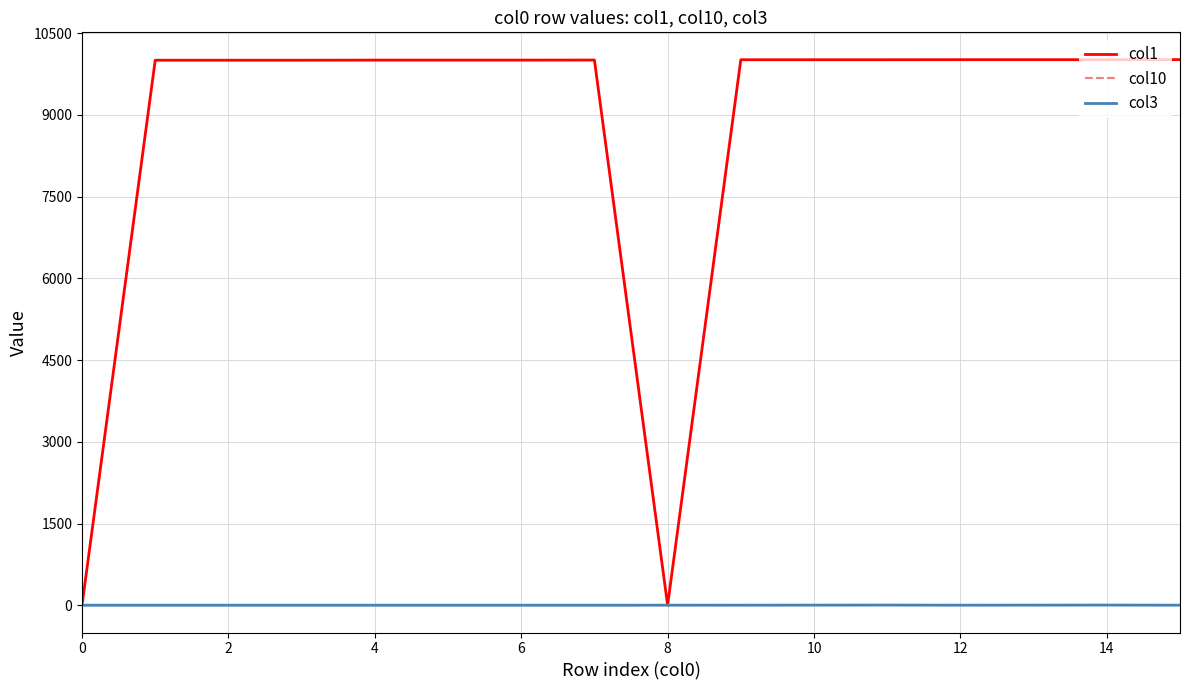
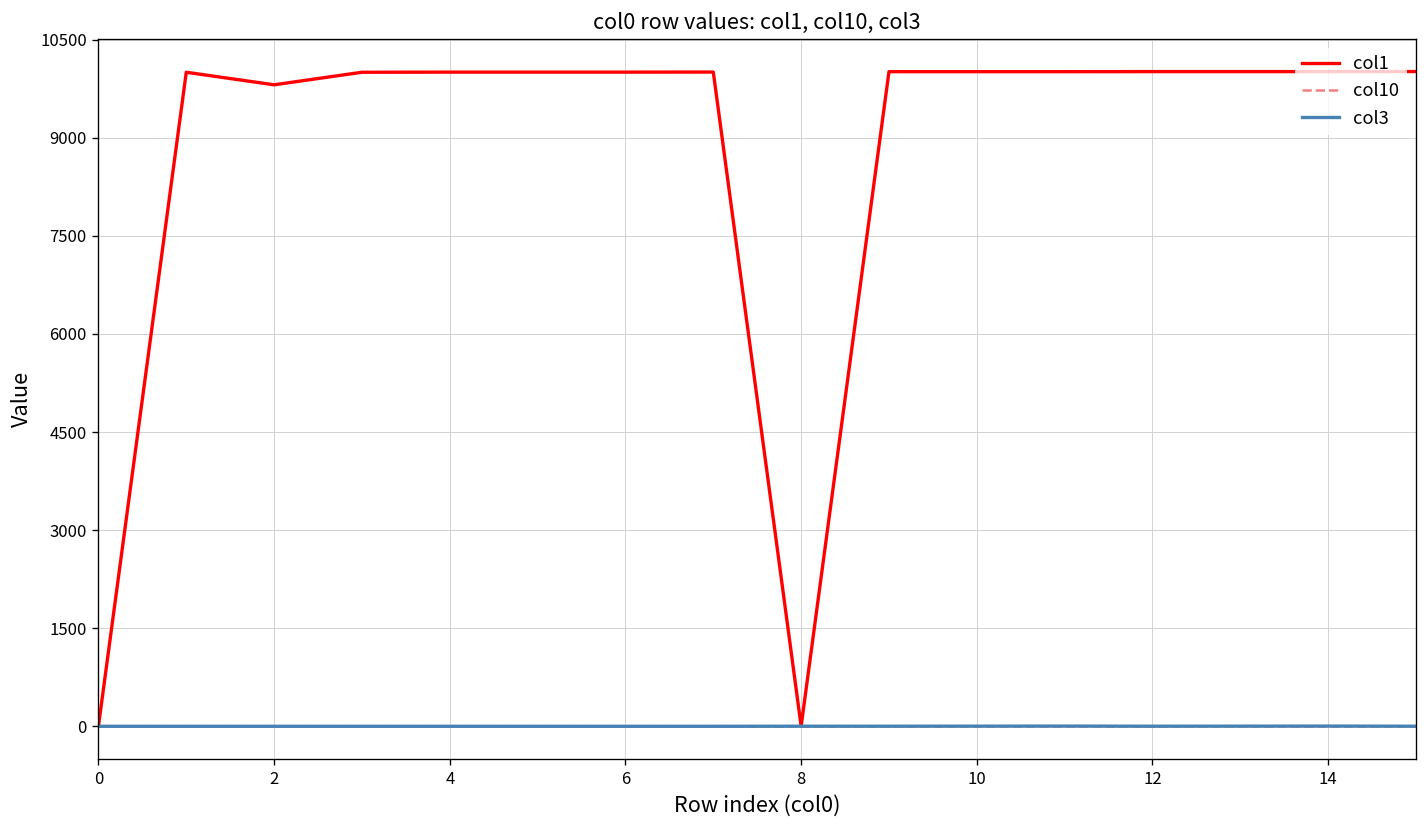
col1, 2: 10000 -> 9800
